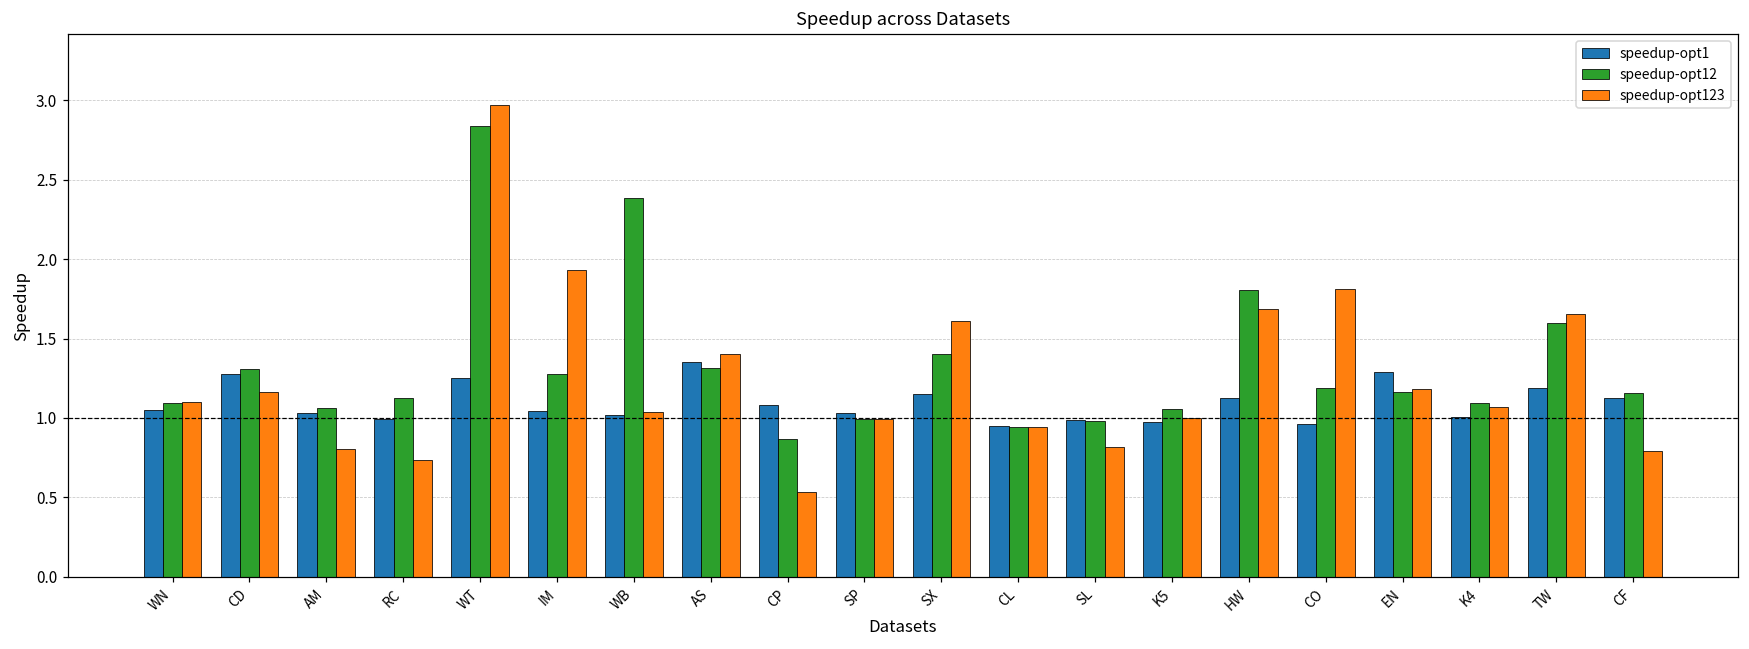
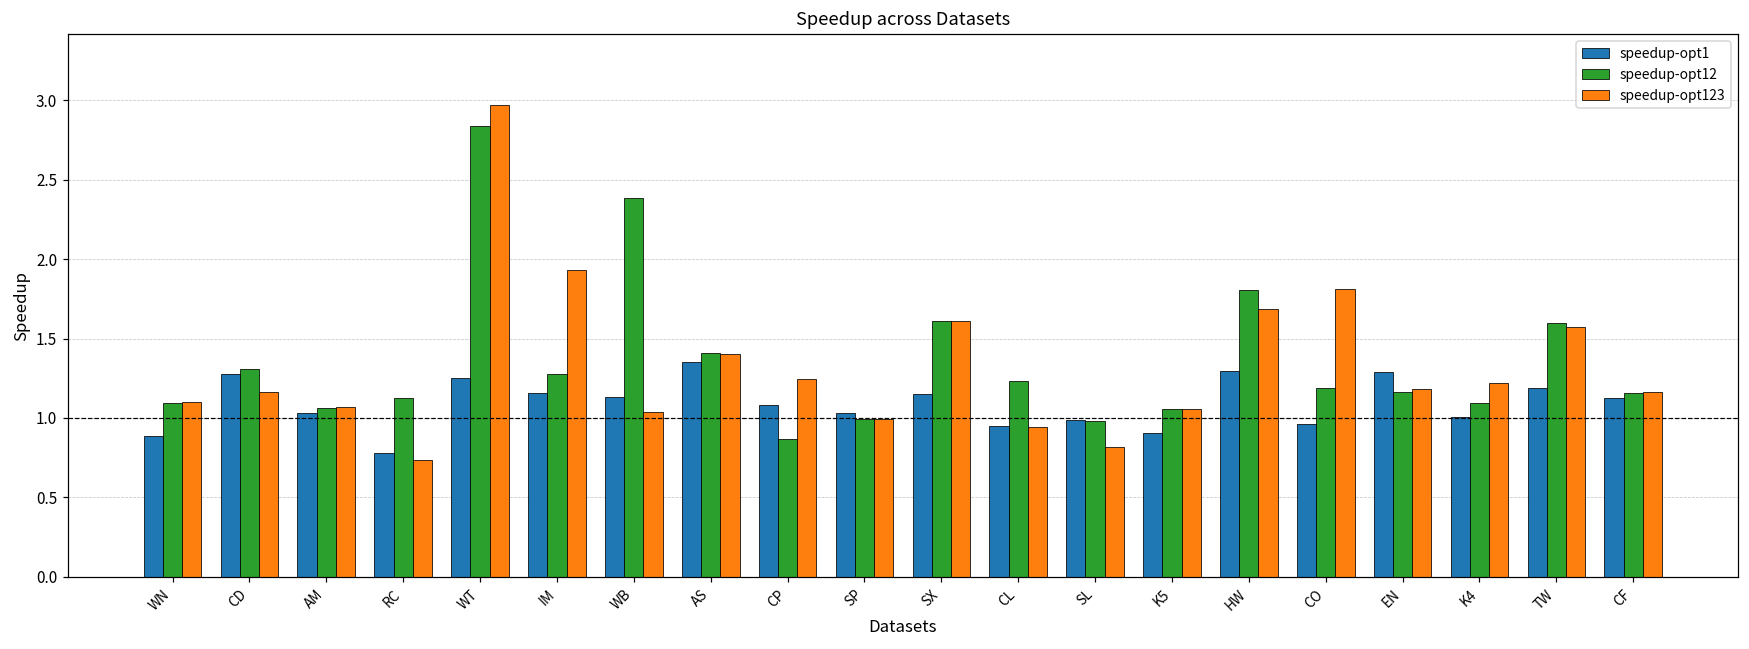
speedup-opt1, WN: 1.05 -> 0.89
speedup-opt123, AM: 0.81 -> 1.07
speedup-opt1, RC: 1.00 -> 0.78
speedup-opt1, IM: 1.04 -> 1.16
speedup-opt1, WB: 1.02 -> 1.13
speedup-opt12, AS: 1.32 -> 1.41
speedup-opt123, CP: 0.53 -> 1.25
speedup-opt12, SX: 1.40 -> 1.61
speedup-opt12, CL: 0.94 -> 1.24
speedup-opt1, K5: 0.97 -> 0.91
speedup-opt123, K5: 1.00 -> 1.06
speedup-opt1, HW: 1.13 -> 1.29
speedup-opt123, K4: 1.07 -> 1.22
speedup-opt123, TW: 1.66 -> 1.57
speedup-opt123, CF: 0.79 -> 1.16
